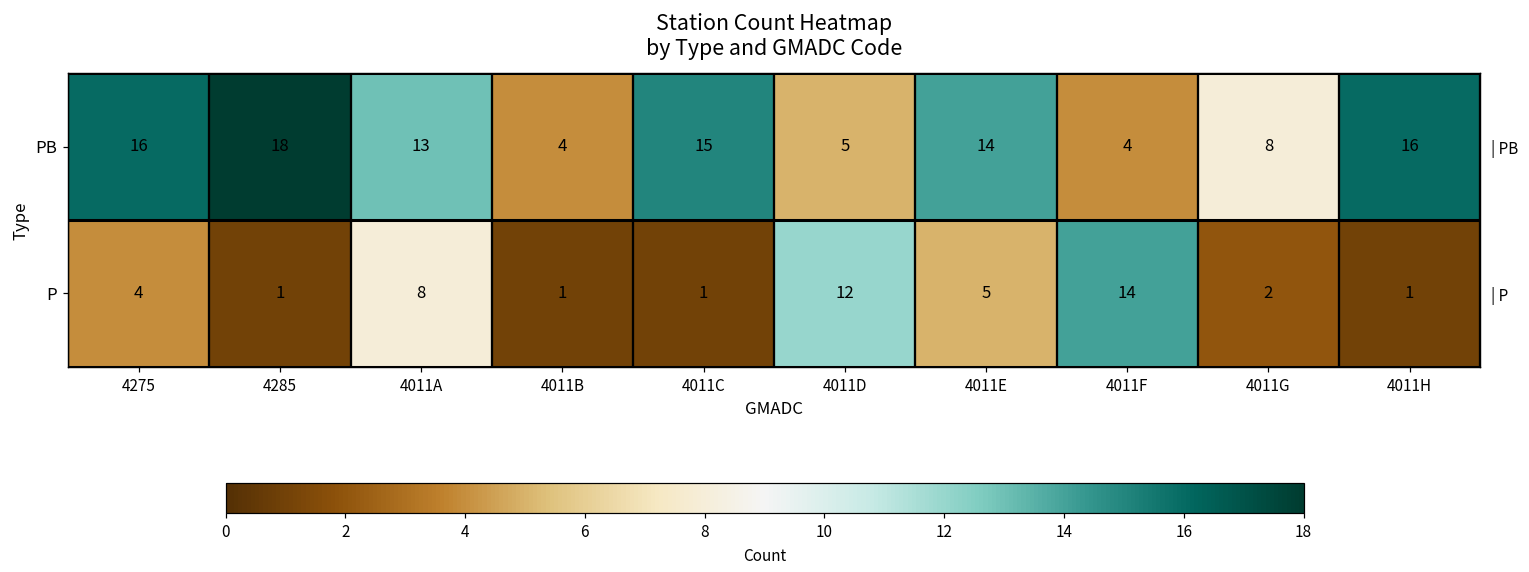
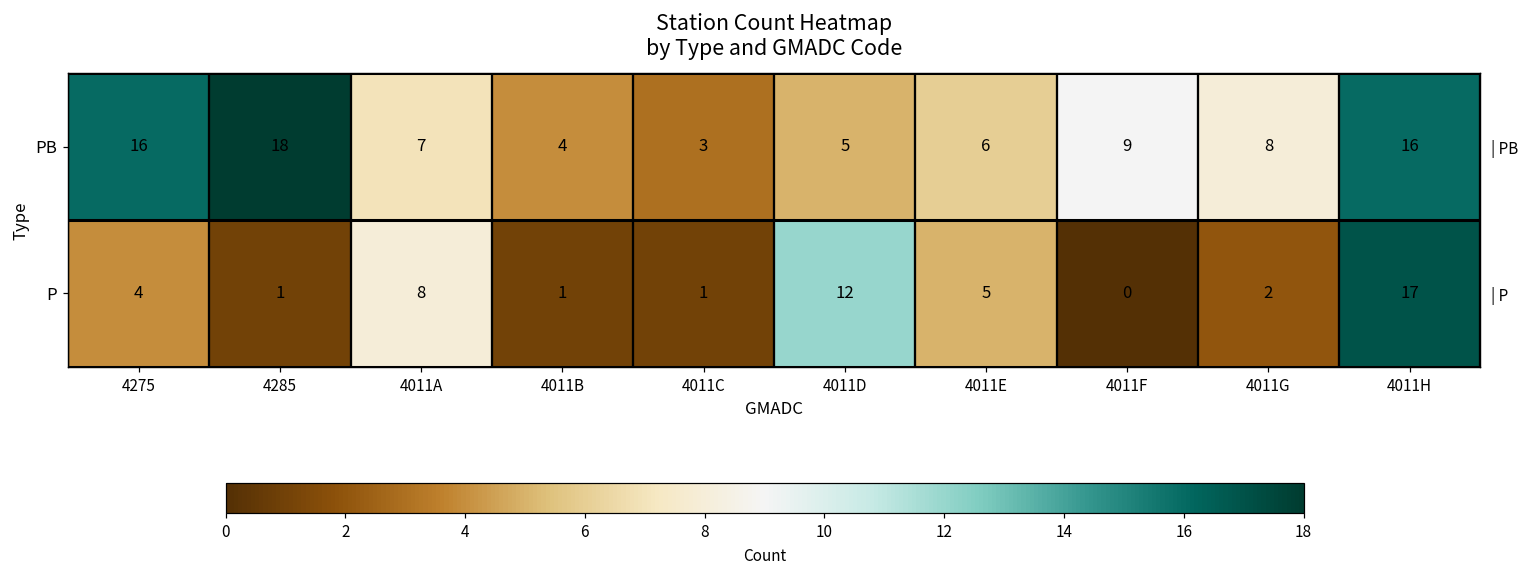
PB, 4011A: 13 -> 7
PB, 4011C: 15 -> 3
PB, 4011E: 14 -> 6
PB, 4011F: 4 -> 9
P, 4011F: 14 -> 0
P, 4011H: 1 -> 17
